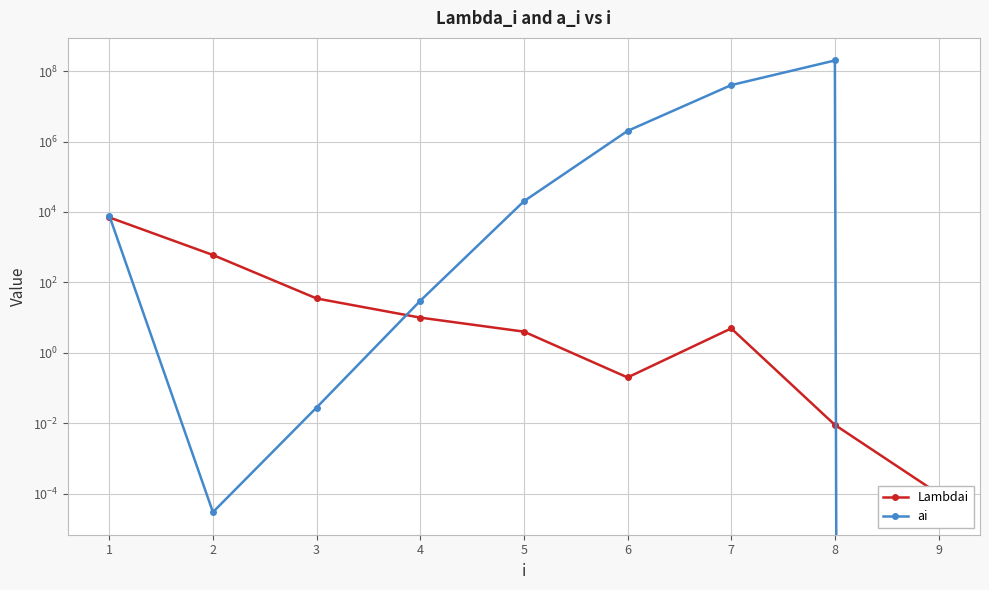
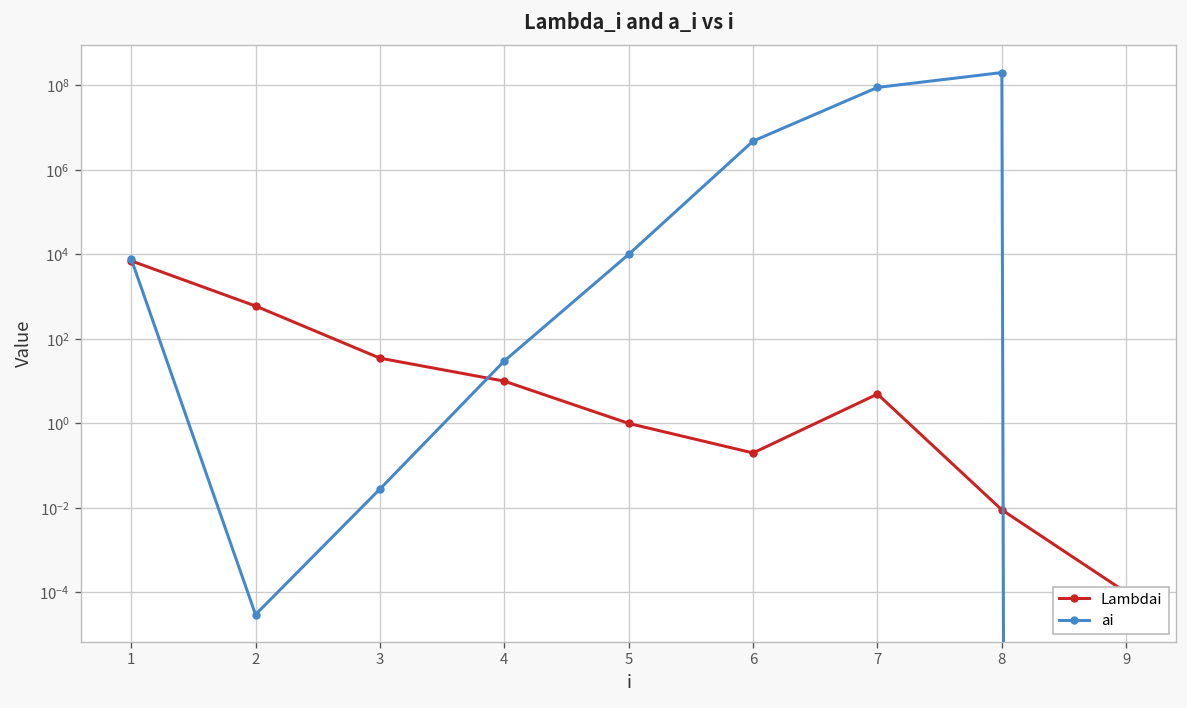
Lambdai, 5: 4 -> 1
ai, 5: 20000 -> 10000
ai, 6: 2000000 -> 5000000
ai, 7: 40000000 -> 90000000
